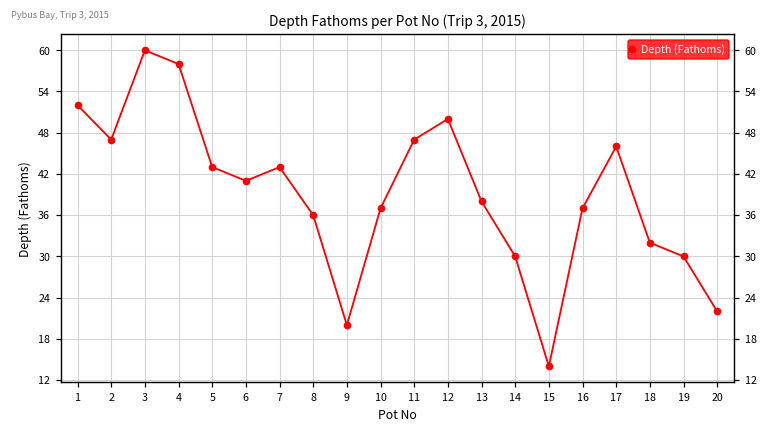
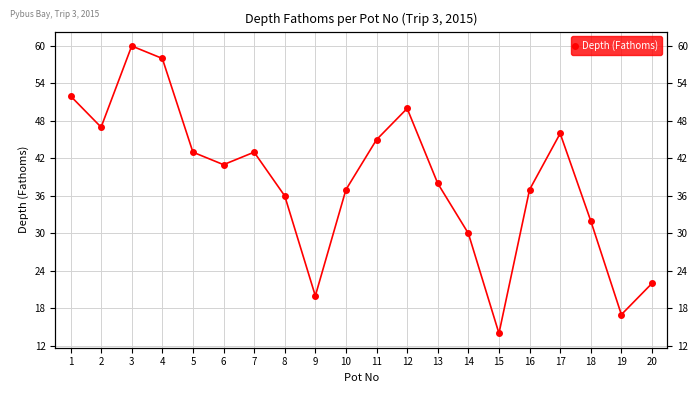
11: 47 -> 45
19: 30 -> 17
